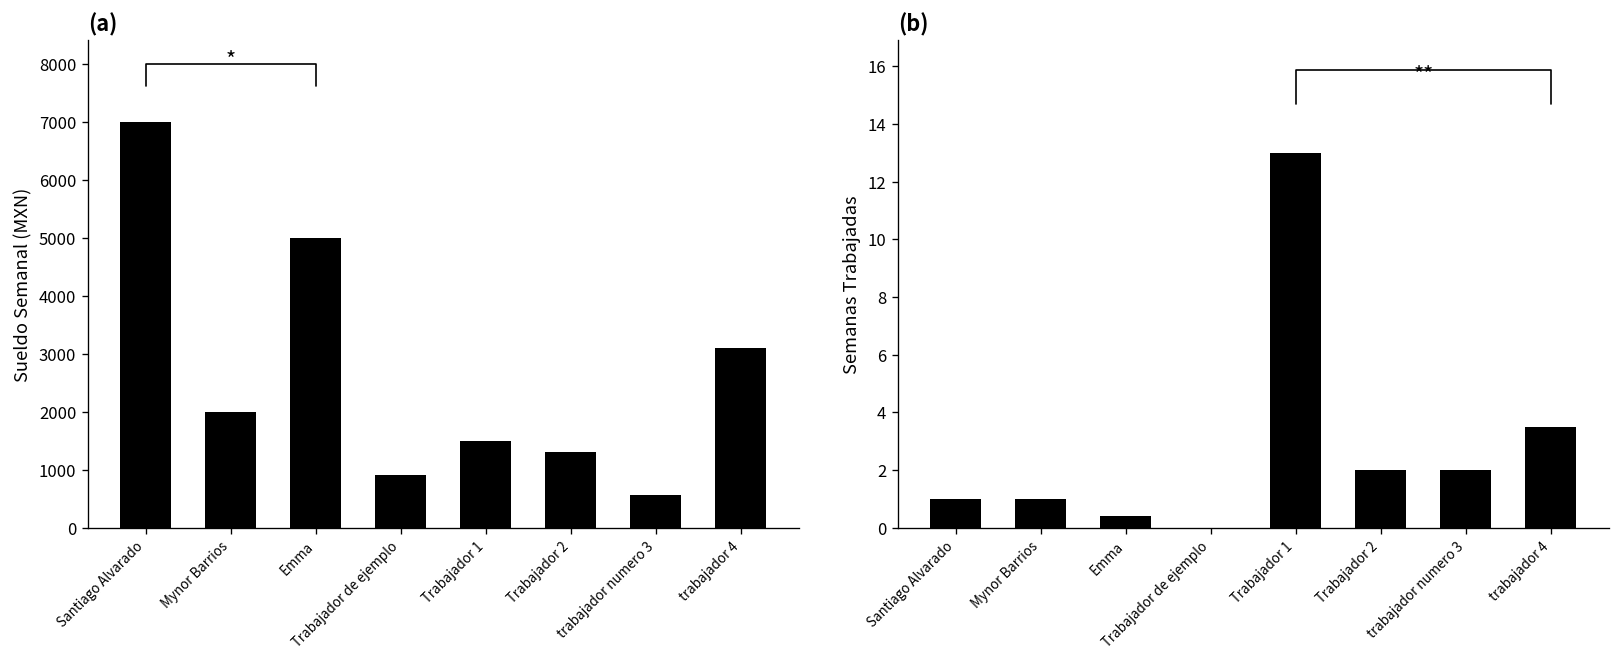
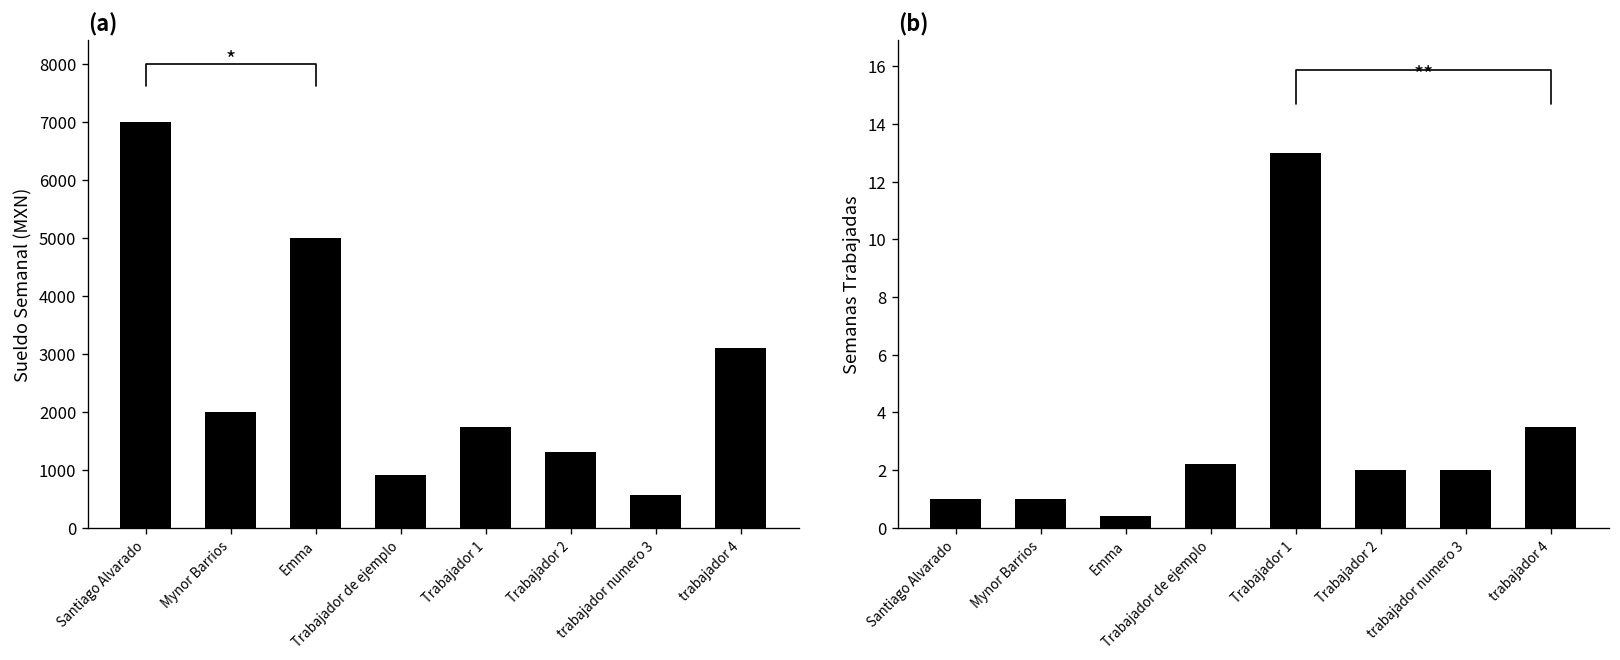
(a), Trabajador 1: 1500 -> 1700
(b), Trabajador de ejemplo: 0.0 -> 2.2
